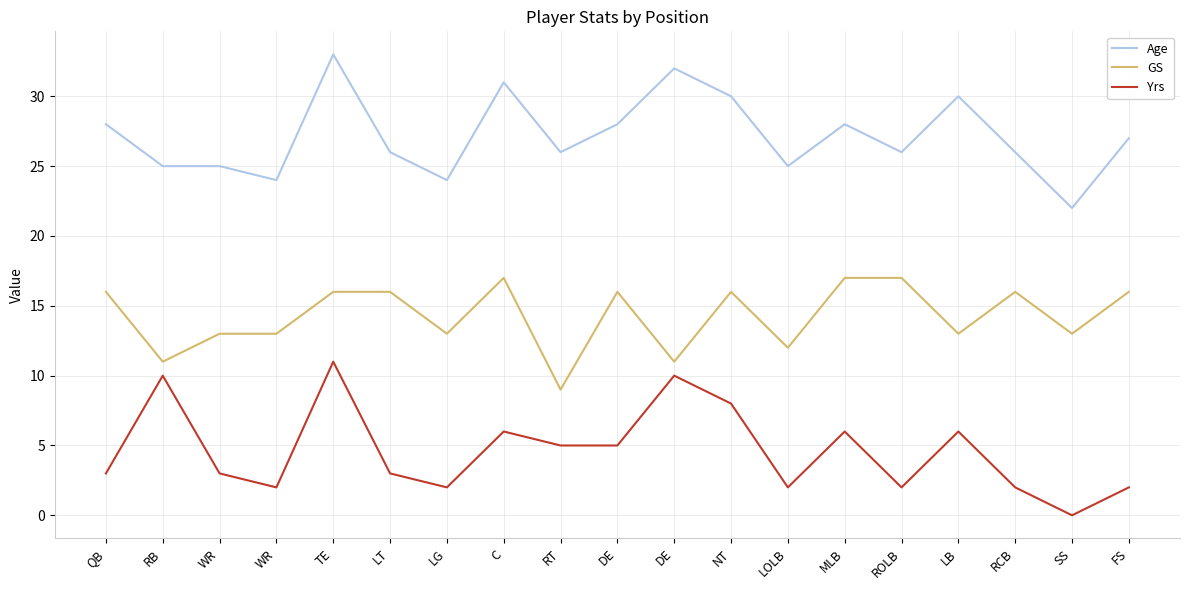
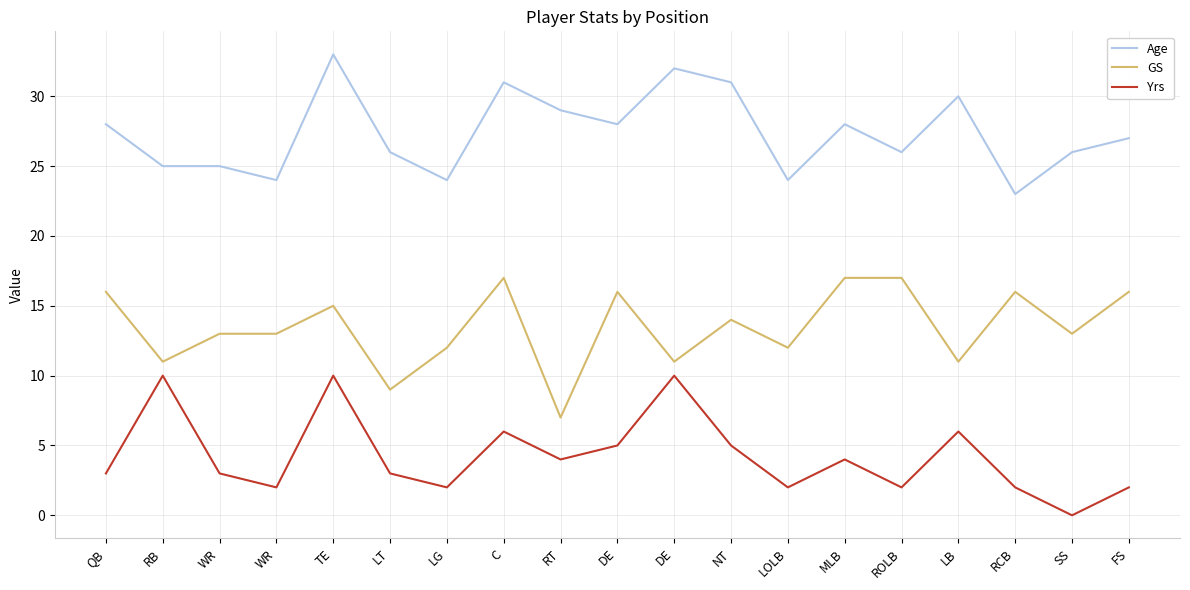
GS, TE: 16 -> 15
Yrs, TE: 11 -> 10
GS, LT: 16 -> 9
GS, LG: 13 -> 12
Age, RT: 26 -> 29
GS, RT: 9 -> 7
Yrs, RT: 5 -> 4
Age, NT: 30 -> 31
GS, NT: 16 -> 14
Yrs, NT: 8 -> 5
Age, LOLB: 25 -> 24
Yrs, MLB: 6 -> 4
GS, LB: 13 -> 11
Age, RCB: 26 -> 23
Age, SS: 22 -> 26
